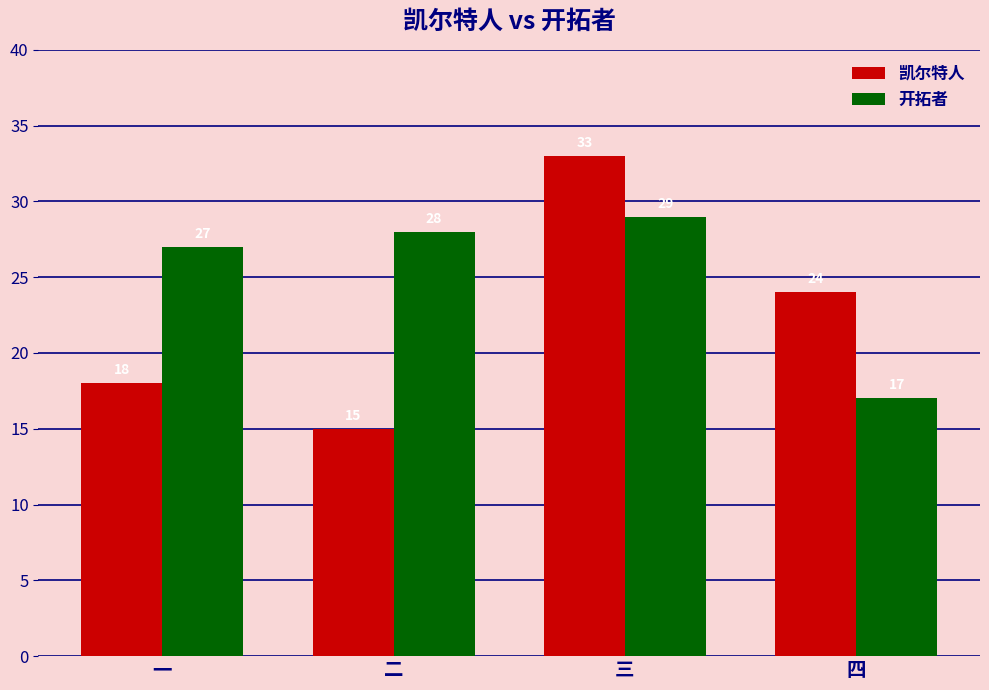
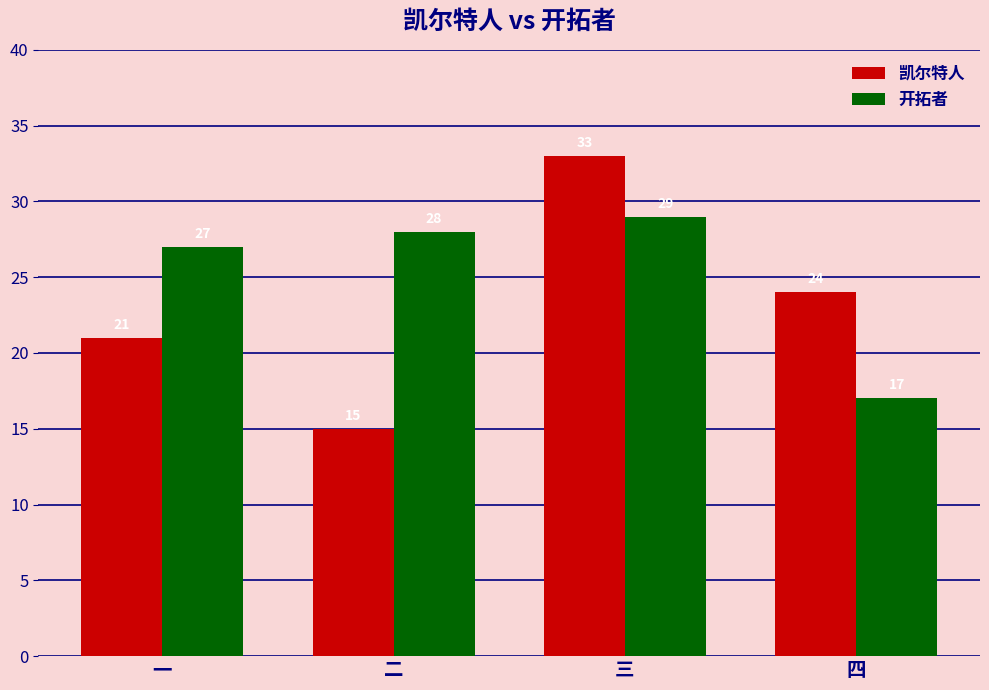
凯尔特人, 一: 18 -> 21
